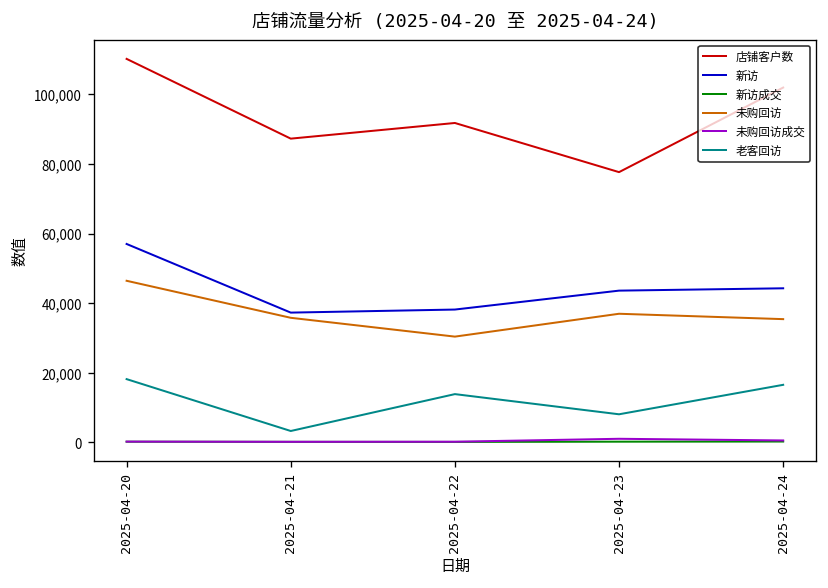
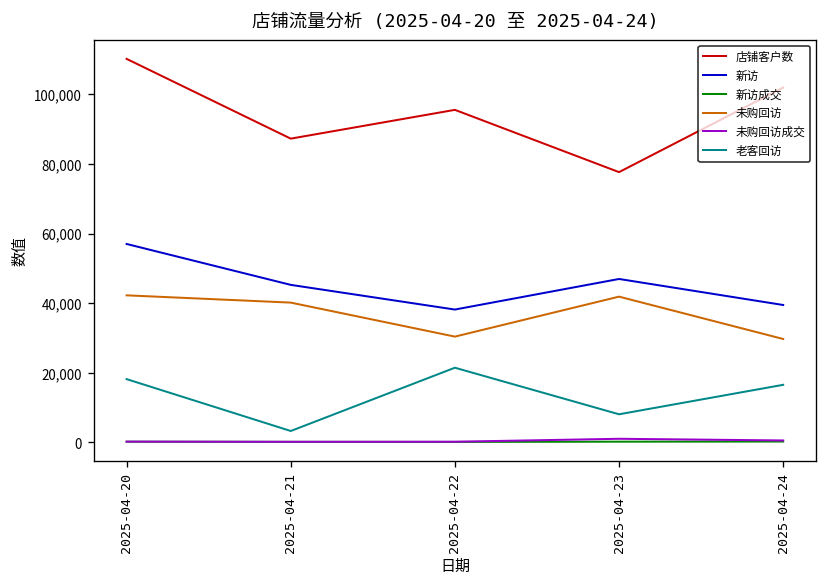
未购回访, 2025-04-20: 46,000 -> 42,000
新访, 2025-04-21: 37,000 -> 45,000
未购回访, 2025-04-21: 36,000 -> 40,000
店铺客户数, 2025-04-22: 92,000 -> 96,000
老客回访, 2025-04-22: 14,000 -> 21,000
新访, 2025-04-23: 44,000 -> 47,000
未购回访, 2025-04-23: 37,000 -> 42,000
新访, 2025-04-24: 44,000 -> 39,000
未购回访, 2025-04-24: 35,000 -> 30,000
